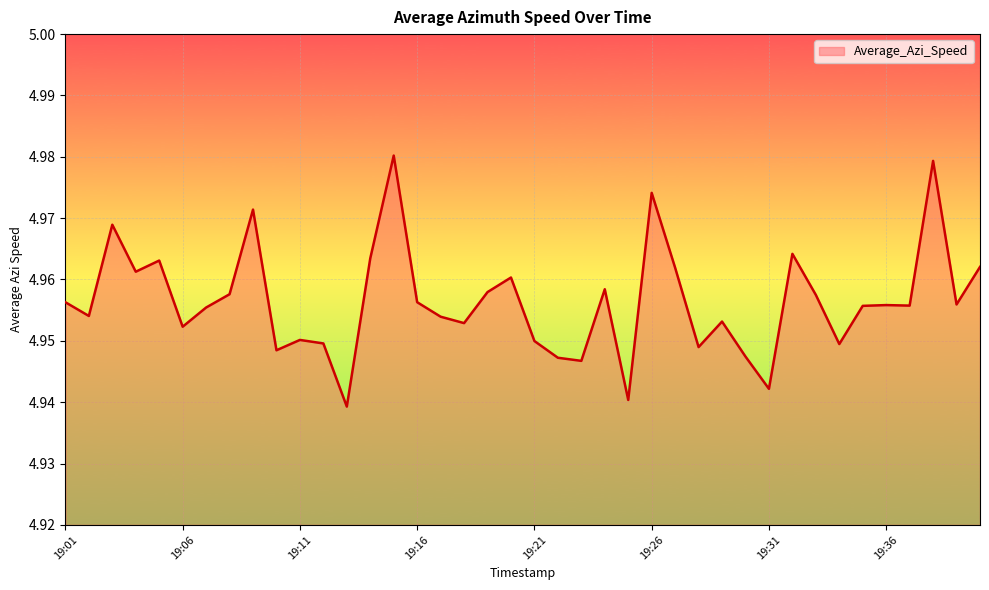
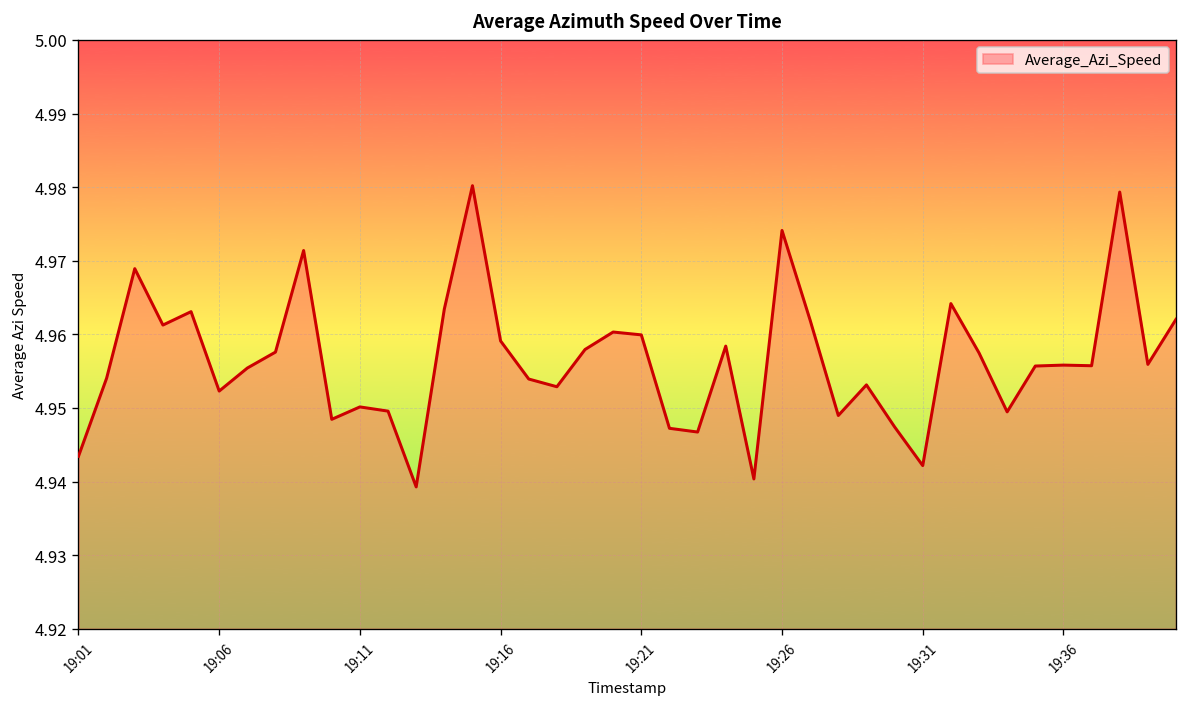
19:01: 4.956 -> 4.943
19:16: 4.956 -> 4.959
19:21: 4.950 -> 4.960
